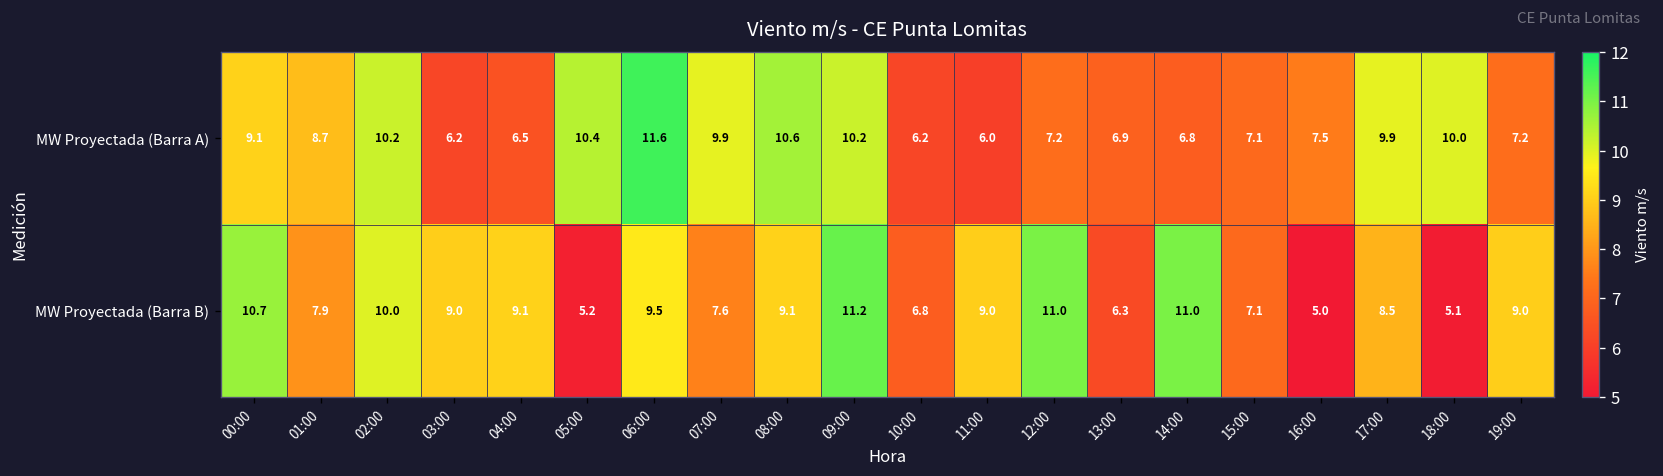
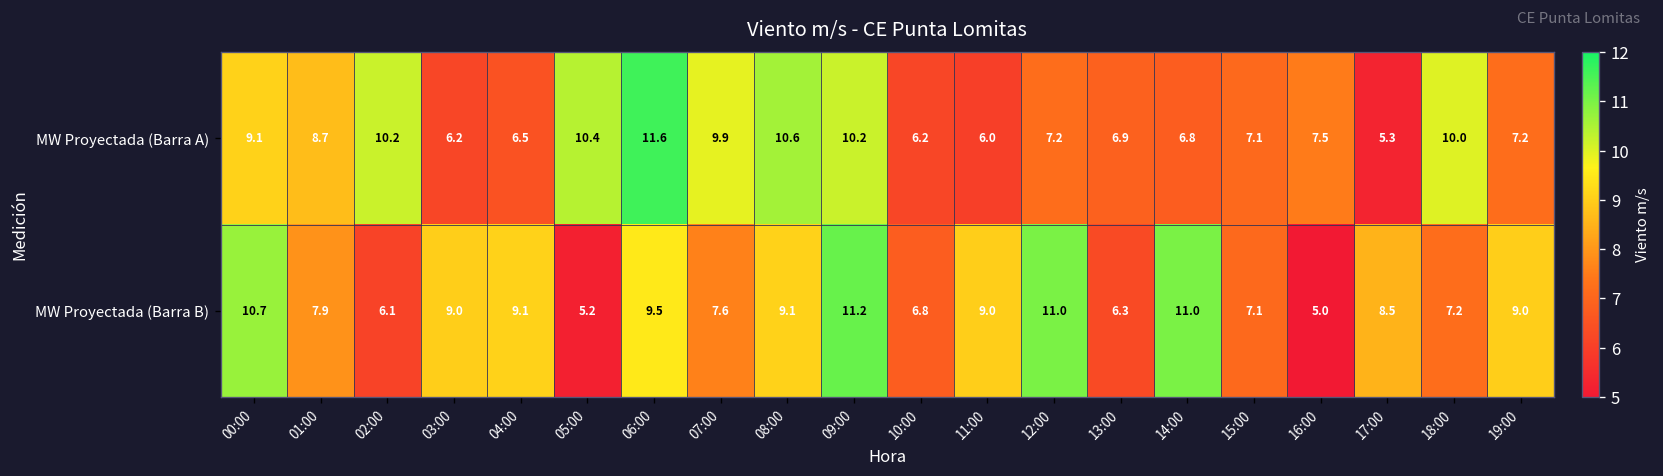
MW Proyectada (Barra A), 17:00: 9.9 -> 5.3
MW Proyectada (Barra B), 02:00: 10.0 -> 6.1
MW Proyectada (Barra B), 18:00: 5.1 -> 7.2
